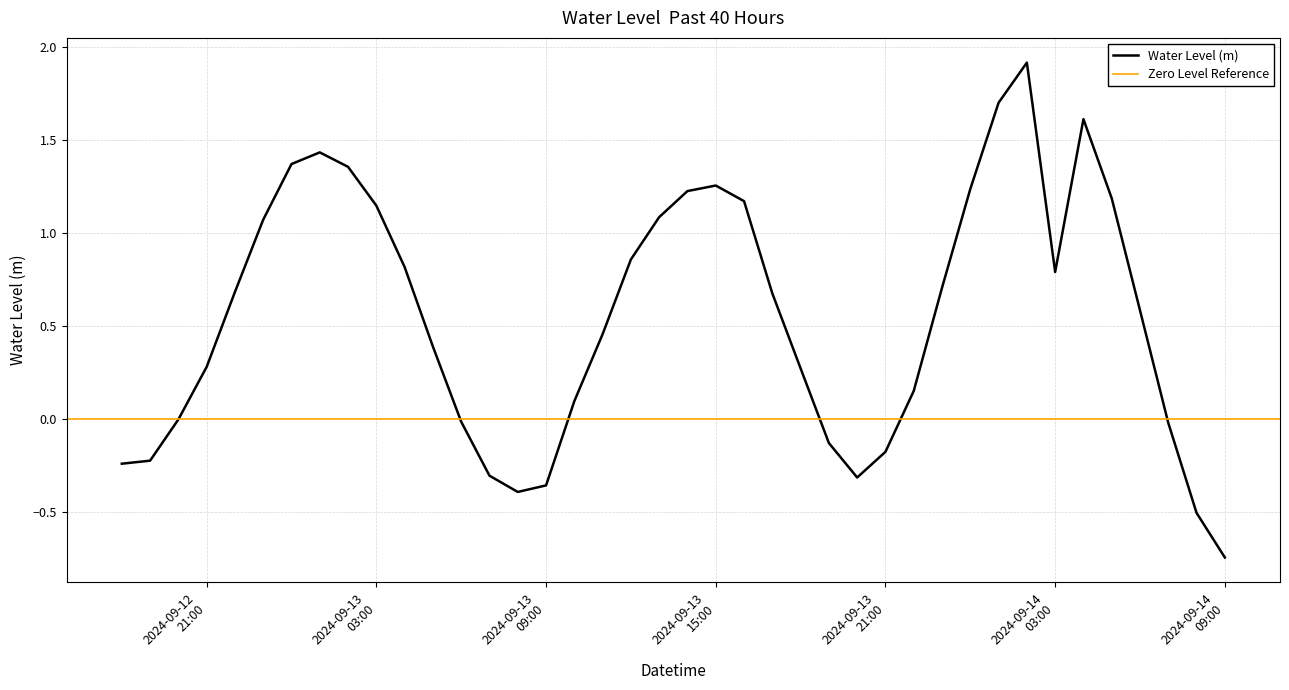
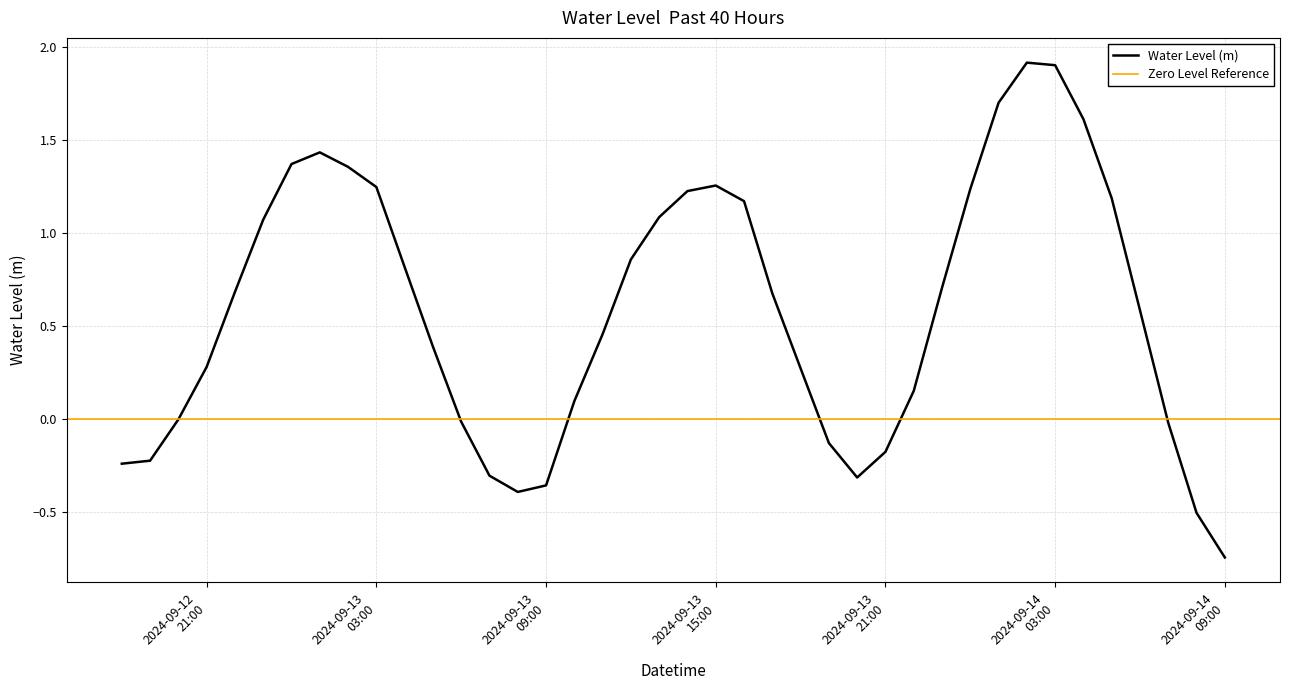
2024-09-13 03:00: 1.15 -> 1.25
2024-09-14 03:00: 0.79 -> 1.90
